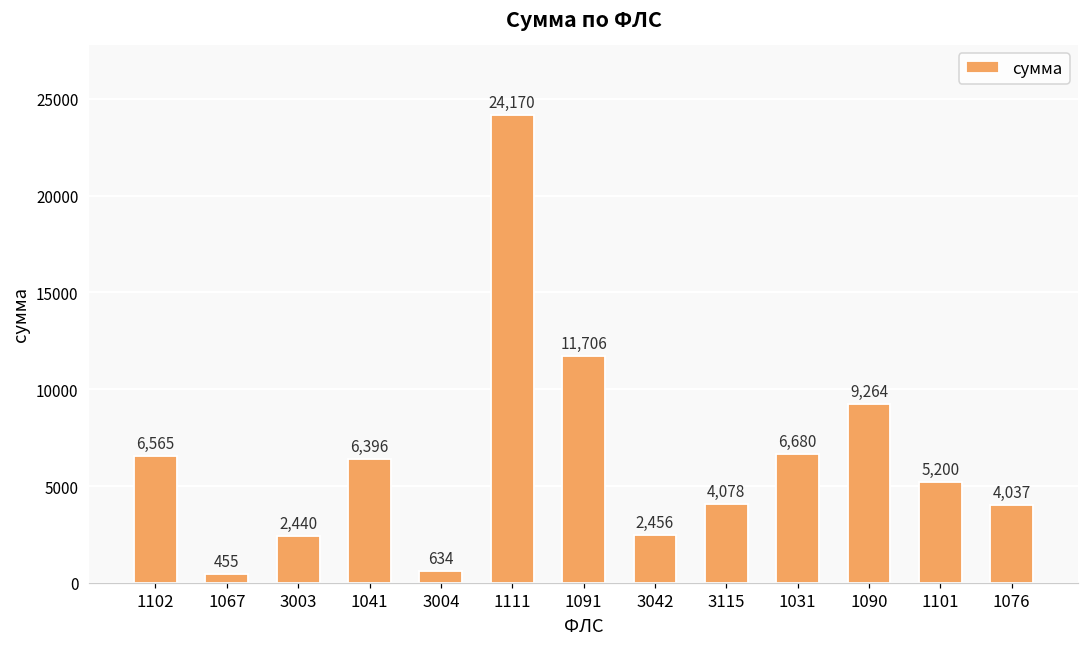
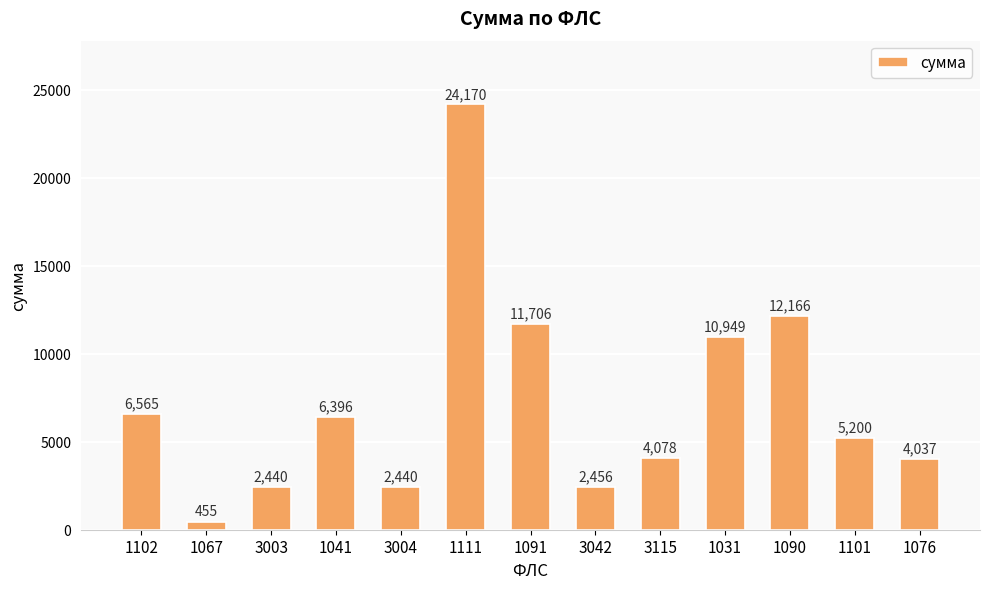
3004: 634 -> 2,440
1031: 6,680 -> 10,949
1090: 9,264 -> 12,166
